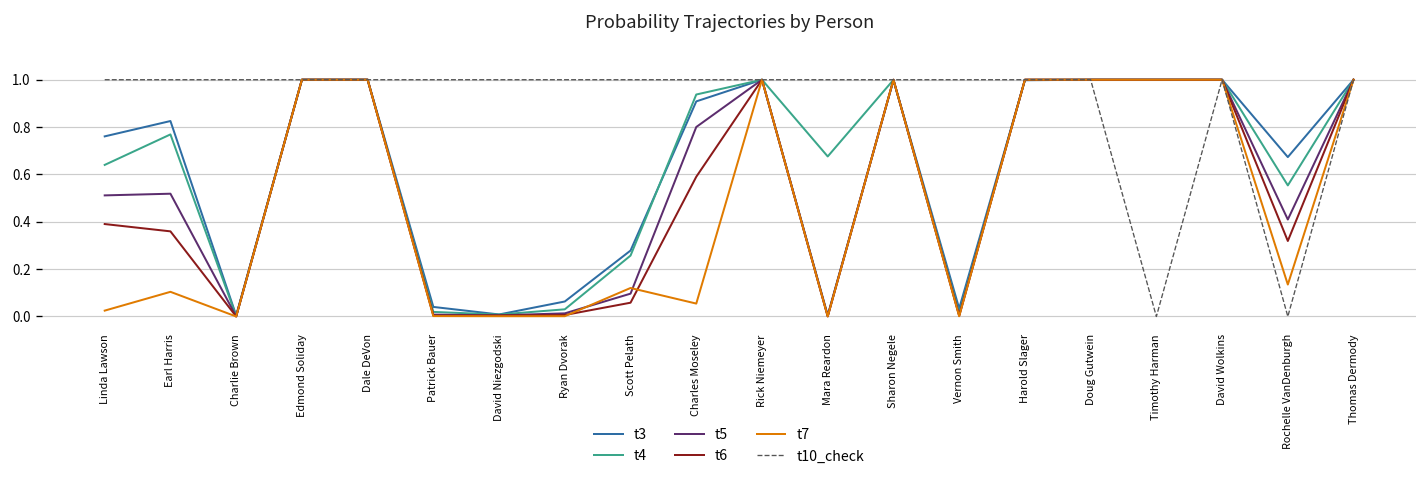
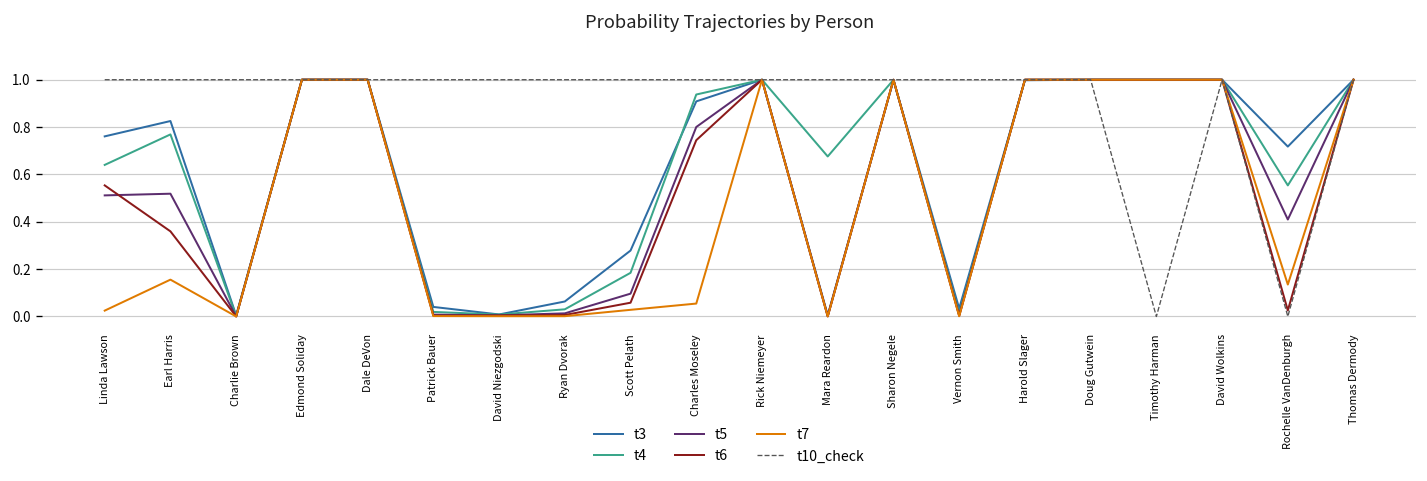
t6, Linda Lawson: 0.39 -> 0.55
t7, Earl Harris: 0.10 -> 0.16
t4, Scott Pelath: 0.26 -> 0.18
t7, Scott Pelath: 0.12 -> 0.03
t6, Charles Moseley: 0.59 -> 0.74
t3, Rochelle VanDenburgh: 0.67 -> 0.72
t6, Rochelle VanDenburgh: 0.32 -> 0.03
